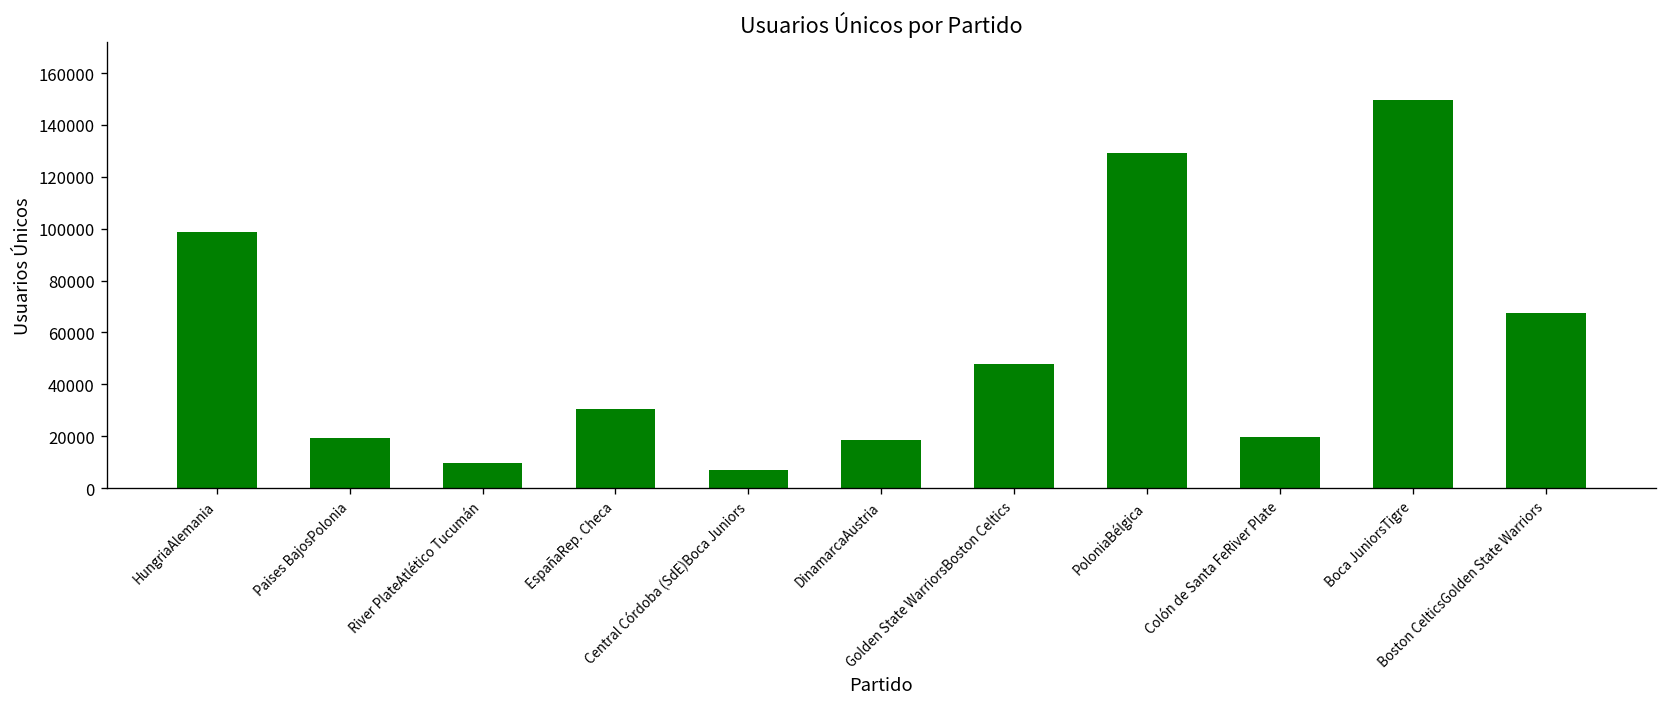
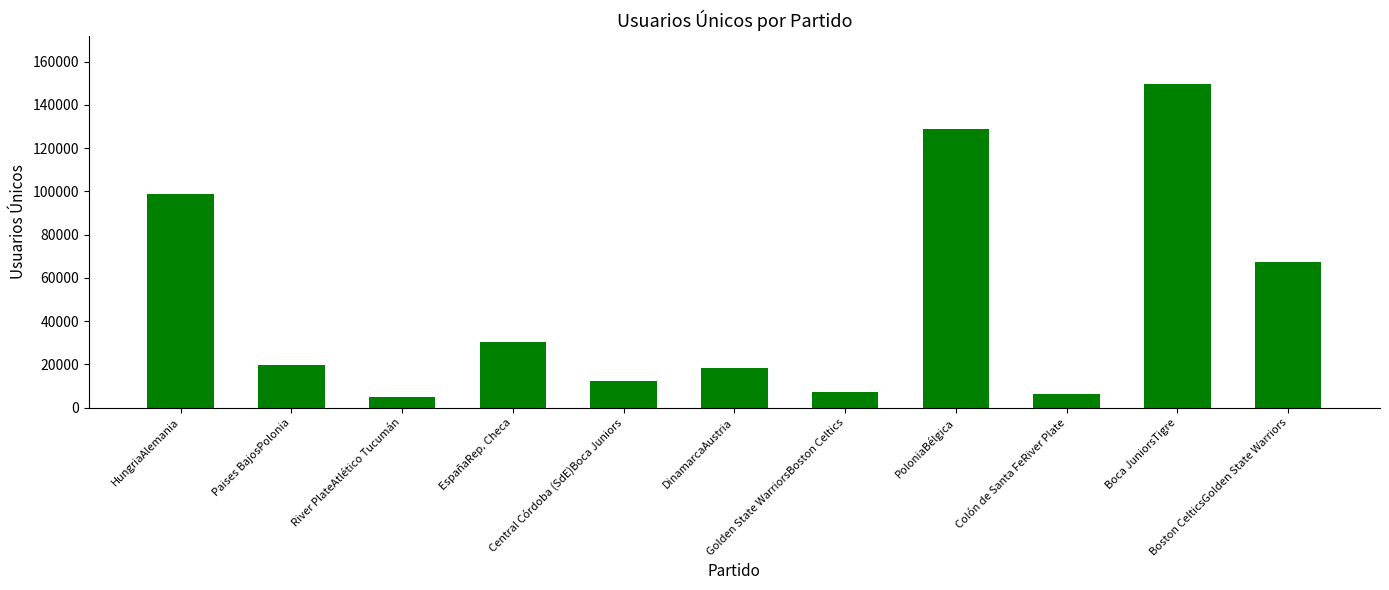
River PlateAtlético Tucumán: 10000 -> 5000
Central Córdoba (SdE)Boca Juniors: 7000 -> 12000
Golden State WarriorsBoston Celtics: 48000 -> 7000
Colón de Santa FeRiver Plate: 20000 -> 6000
